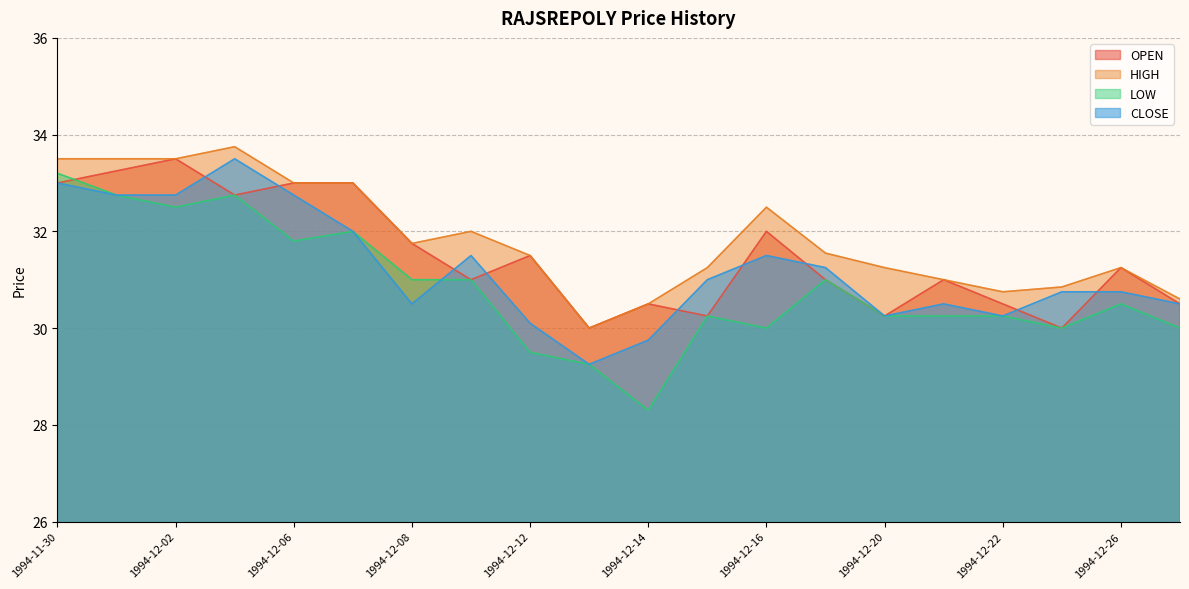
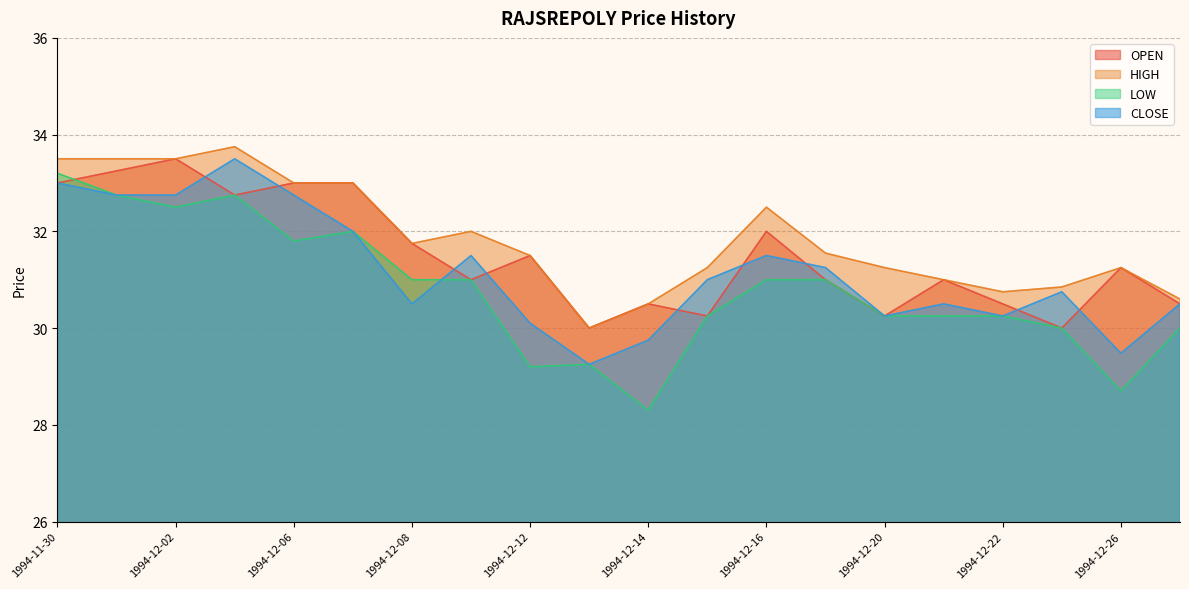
LOW, 1994-12-12: 29.5 -> 29.2
LOW, 1994-12-16: 30 -> 31
LOW, 1994-12-26: 30.5 -> 28.7
CLOSE, 1994-12-26: 30.8 -> 29.5
